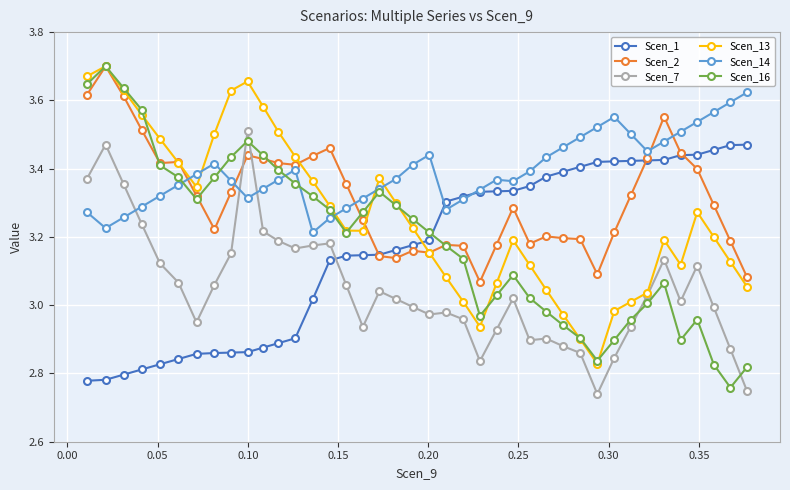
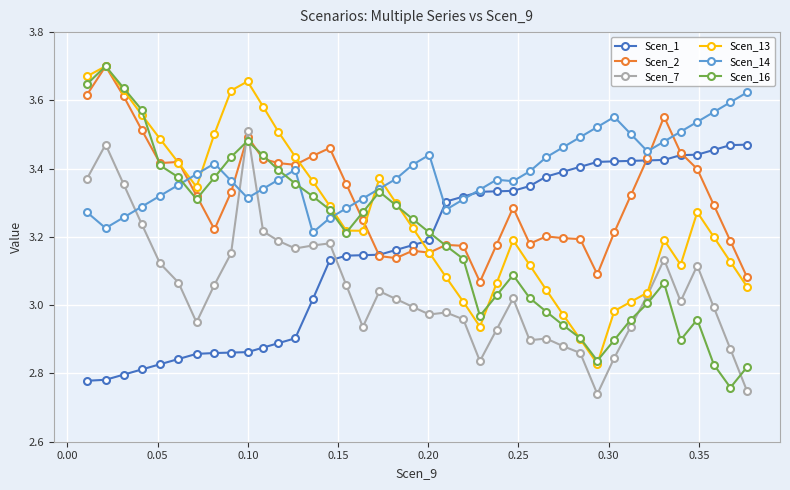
Scen_2, 0.10: 3.44 -> 3.49
